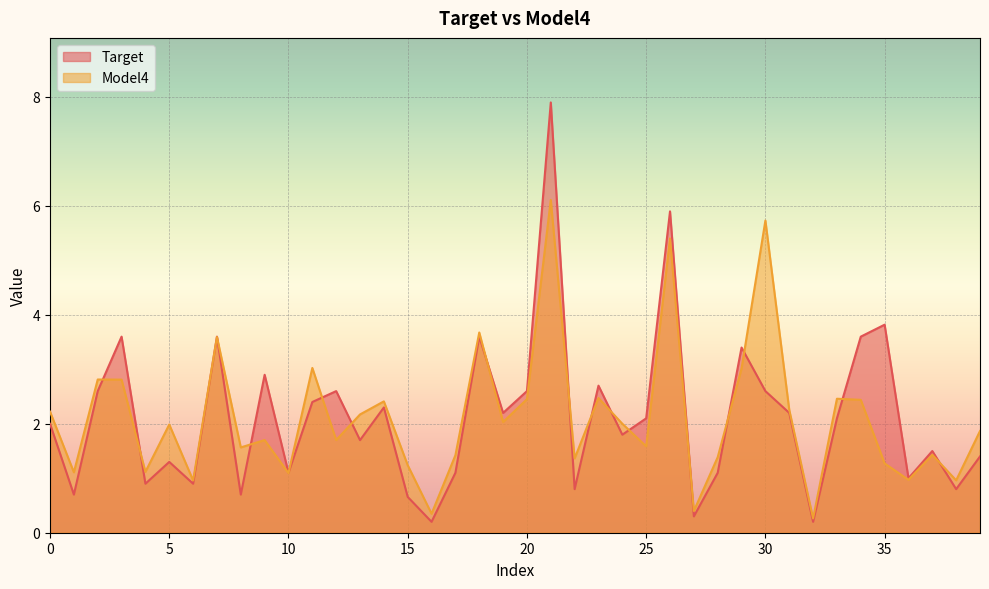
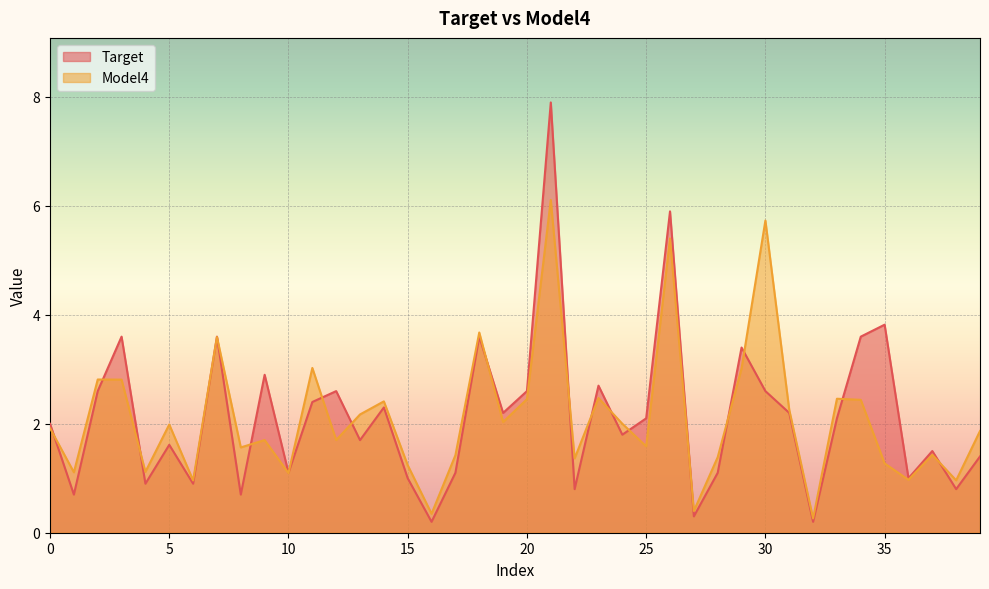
Model4, 0: 2.2 -> 1.9
Target, 5: 1.3 -> 1.6
Target, 15: 0.7 -> 1.0
